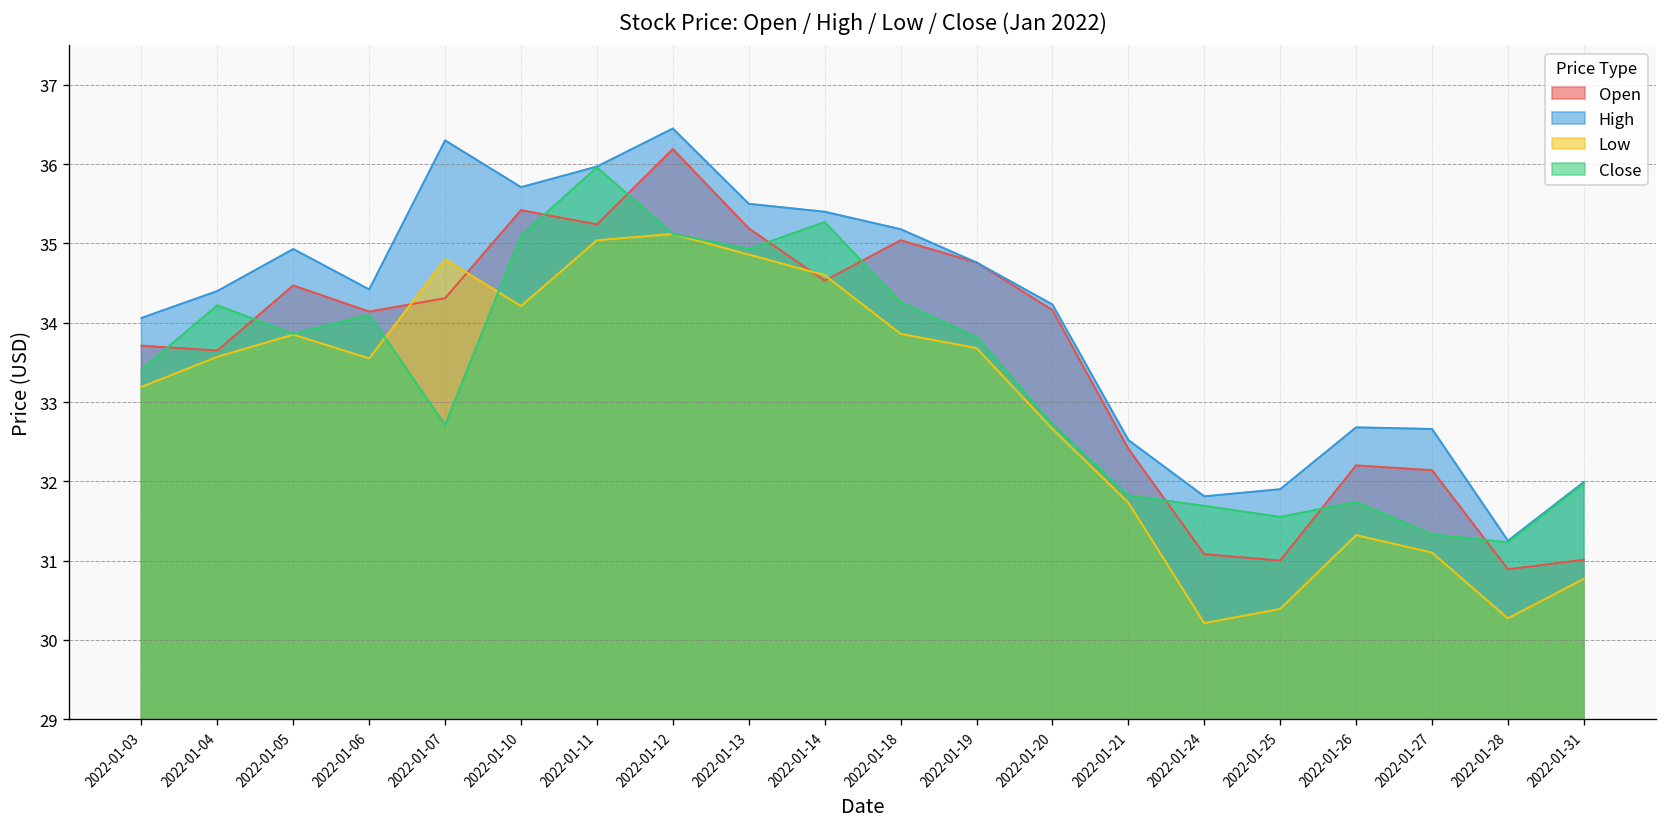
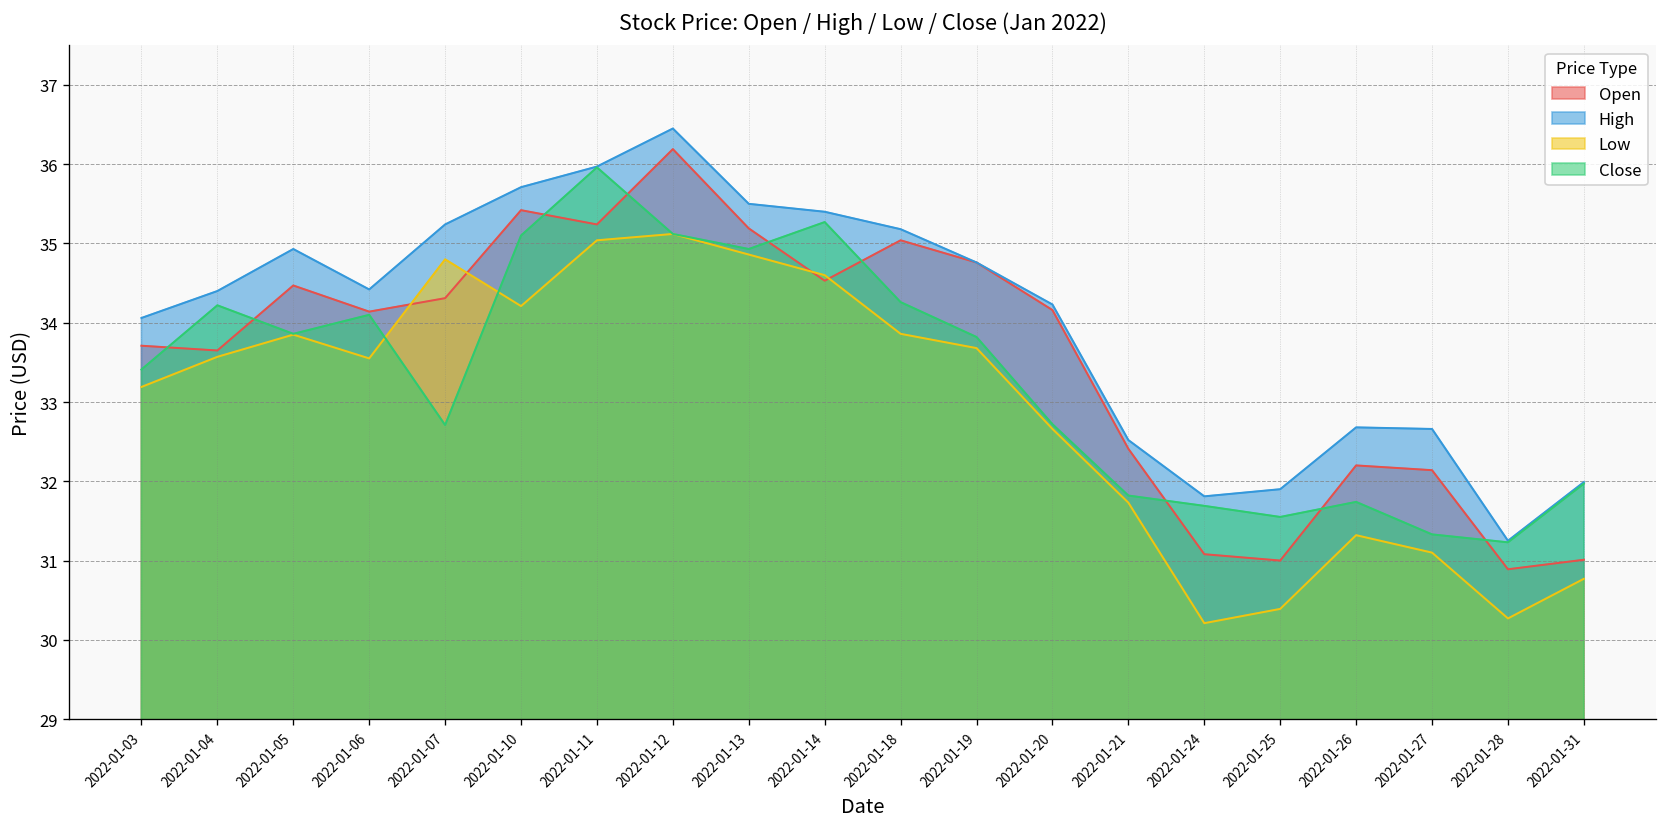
High, 2022-01-07: 36.3 -> 35.2
